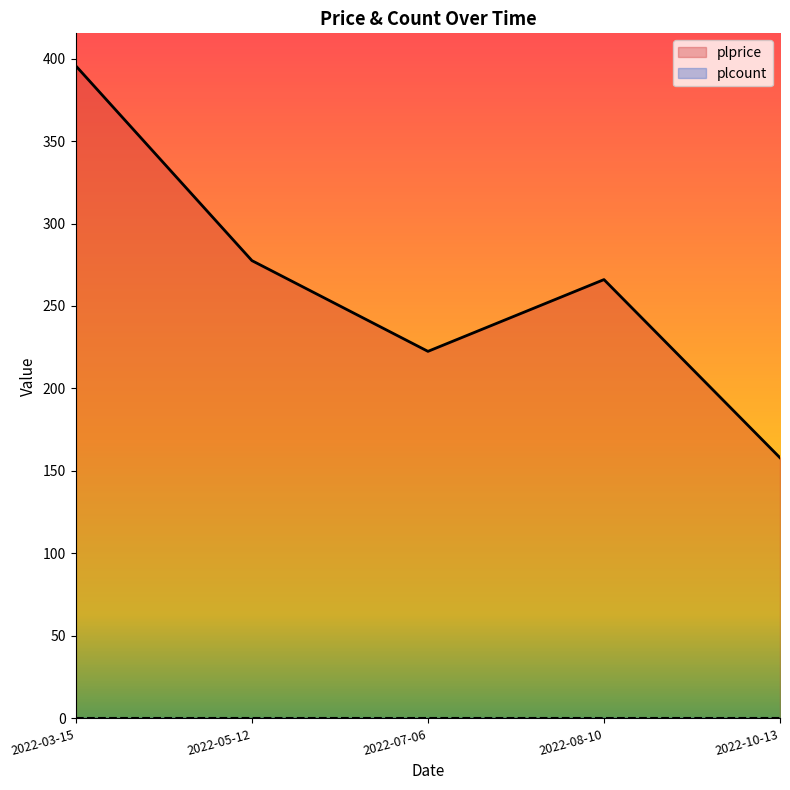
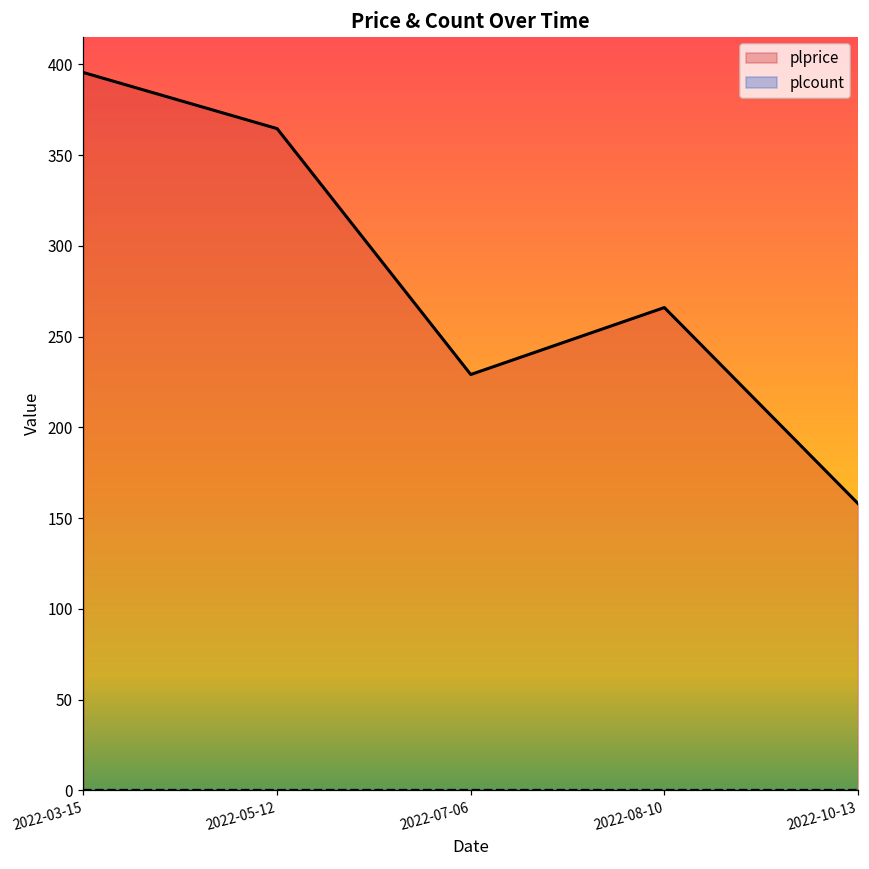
plprice, 2022-05-12: 278 -> 365
plprice, 2022-07-06: 223 -> 229
